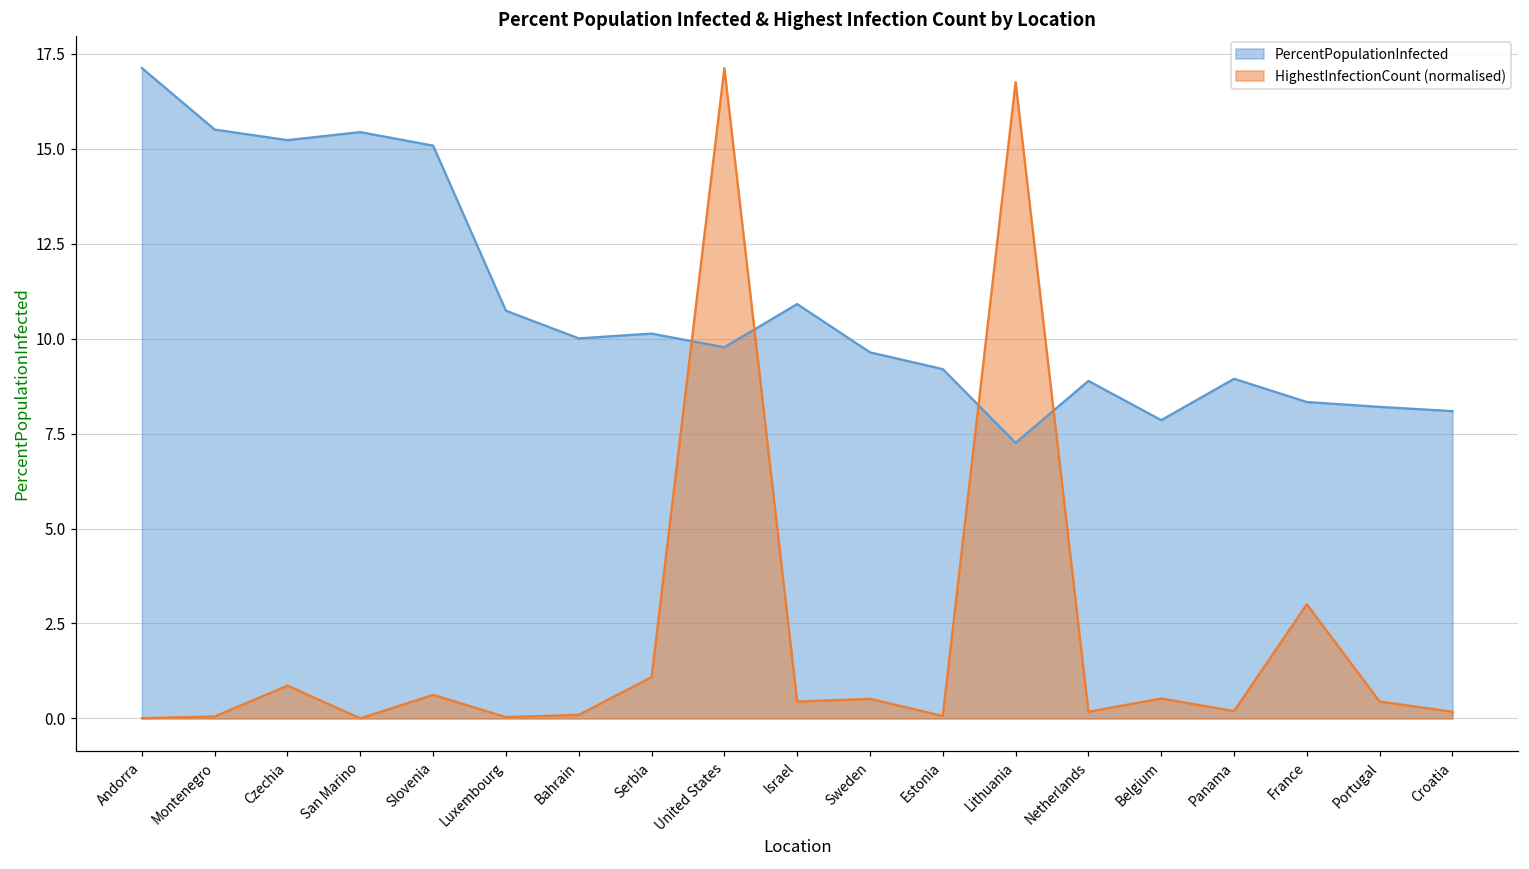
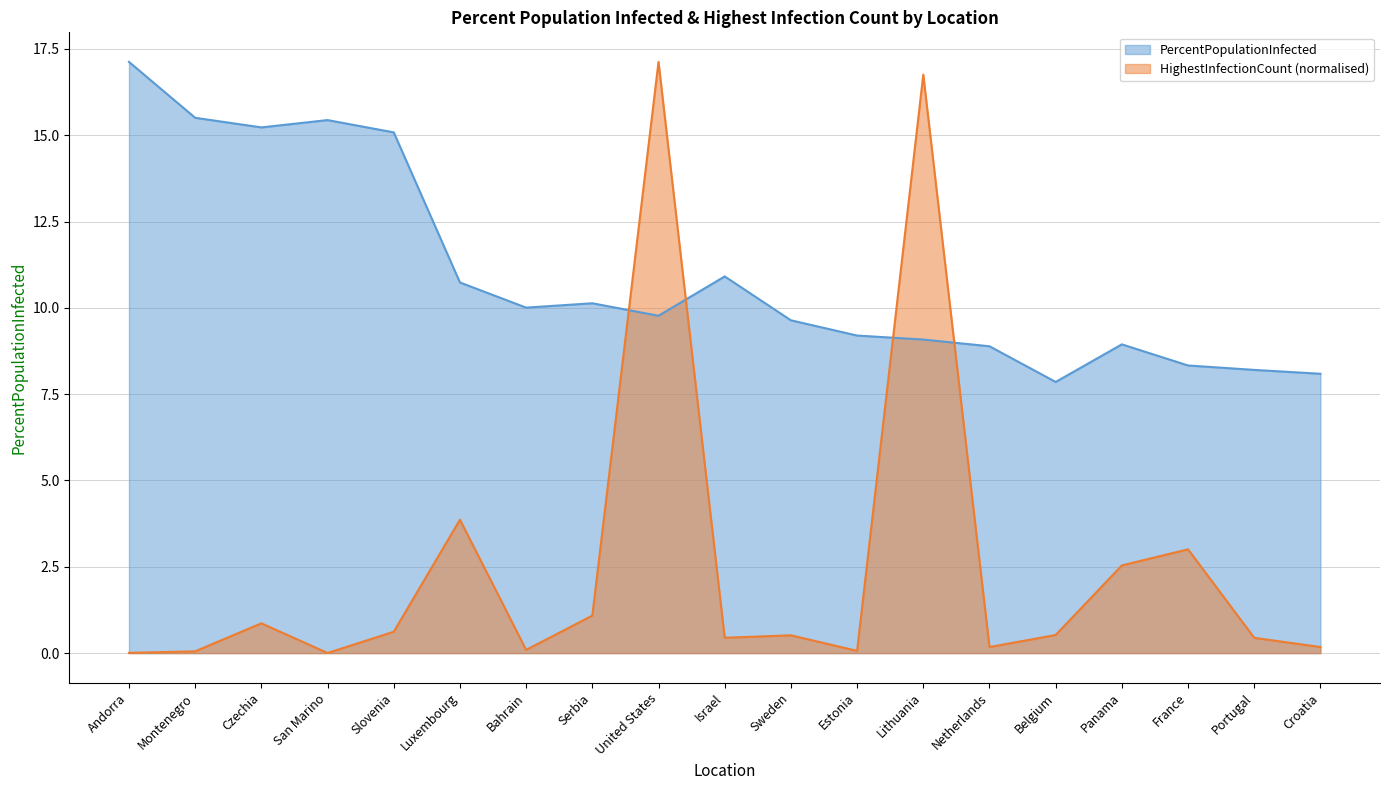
HighestInfectionCount (normalised), Luxembourg: 0.0 -> 3.9
PercentPopulationInfected, Lithuania: 7.3 -> 9.1
HighestInfectionCount (normalised), Panama: 0.2 -> 2.5
